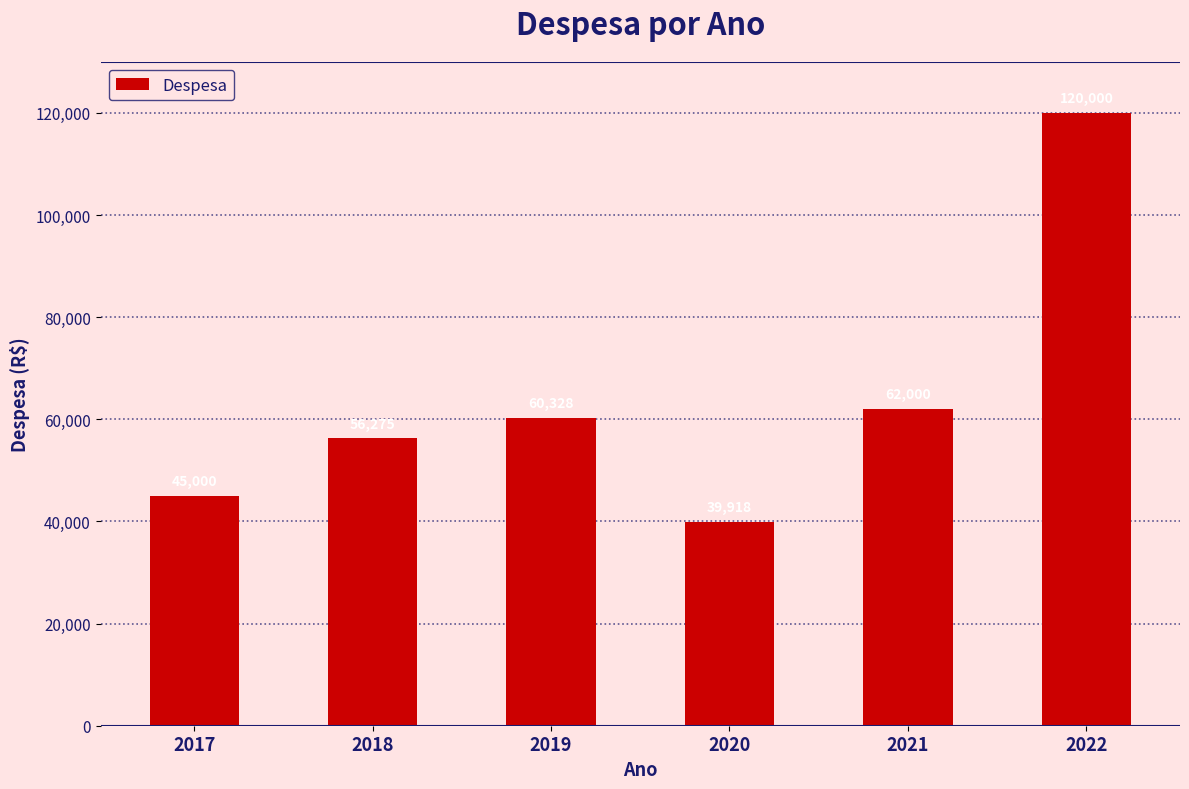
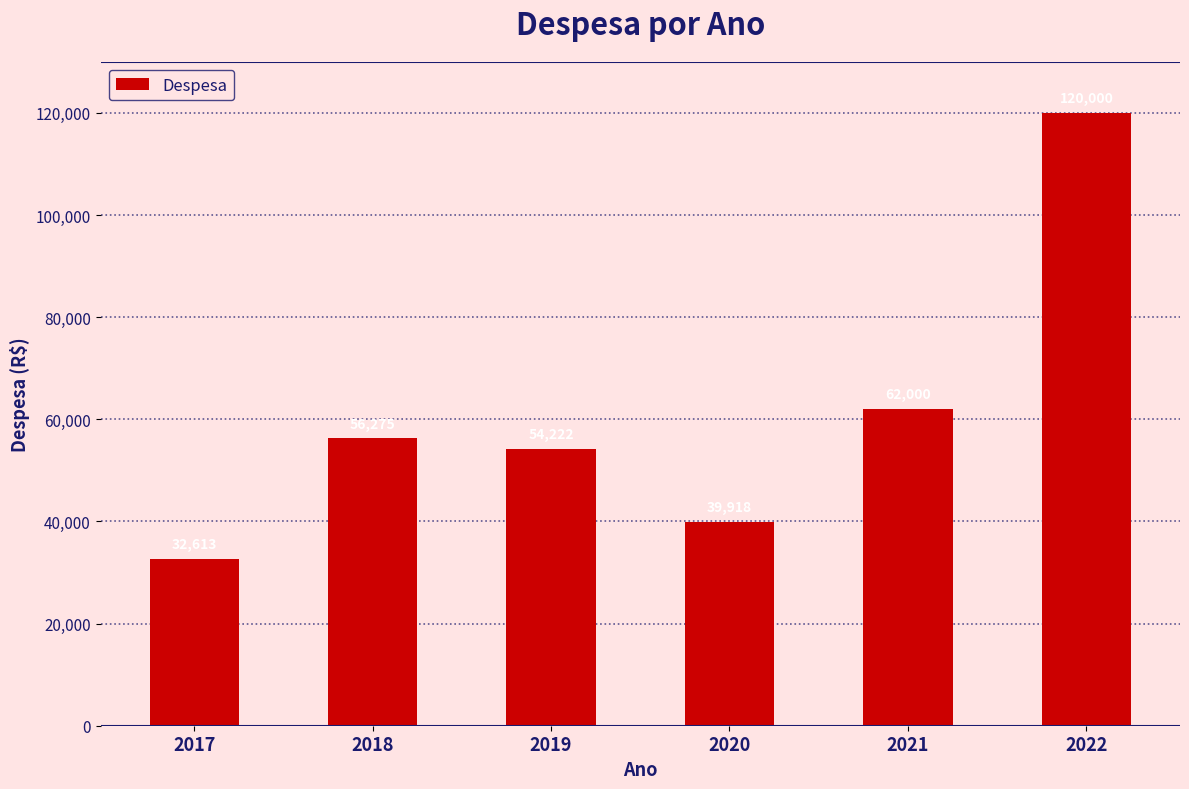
2017: 45,000 -> 33,000
2019: 60,000 -> 54,000
